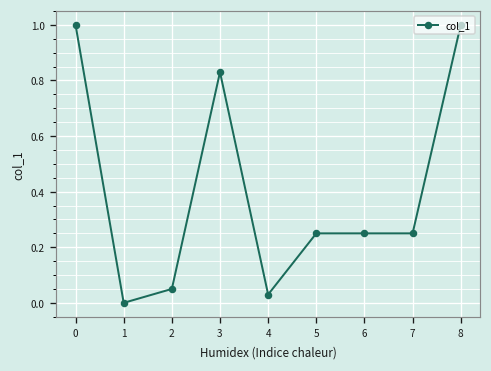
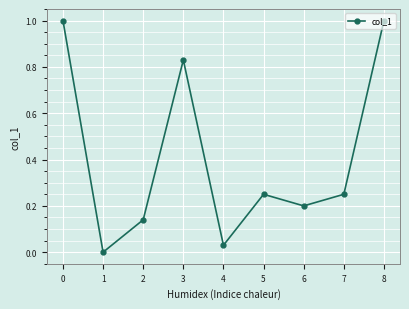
2: 0.05 -> 0.14
6: 0.25 -> 0.20
